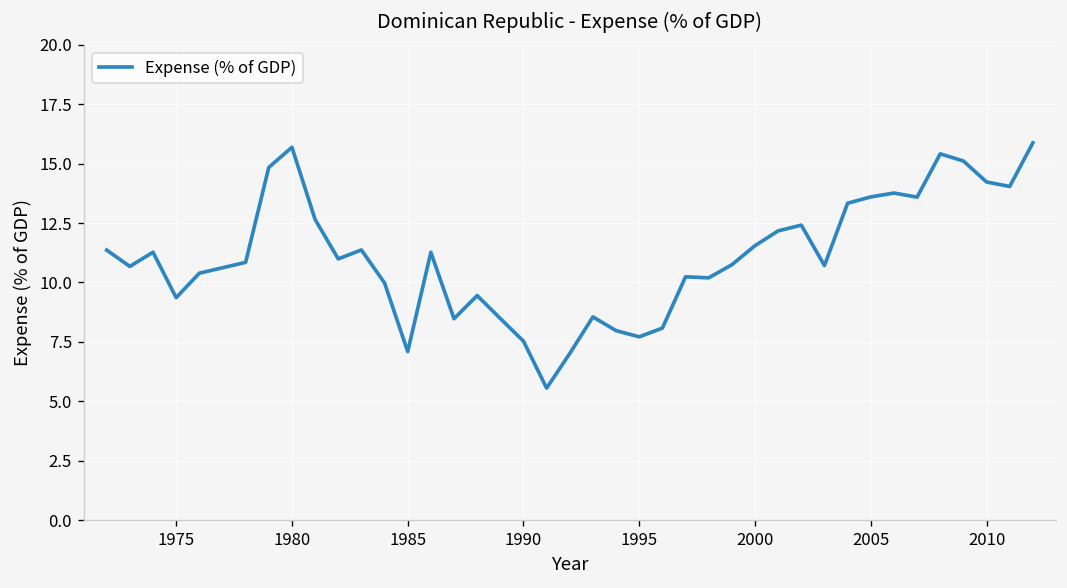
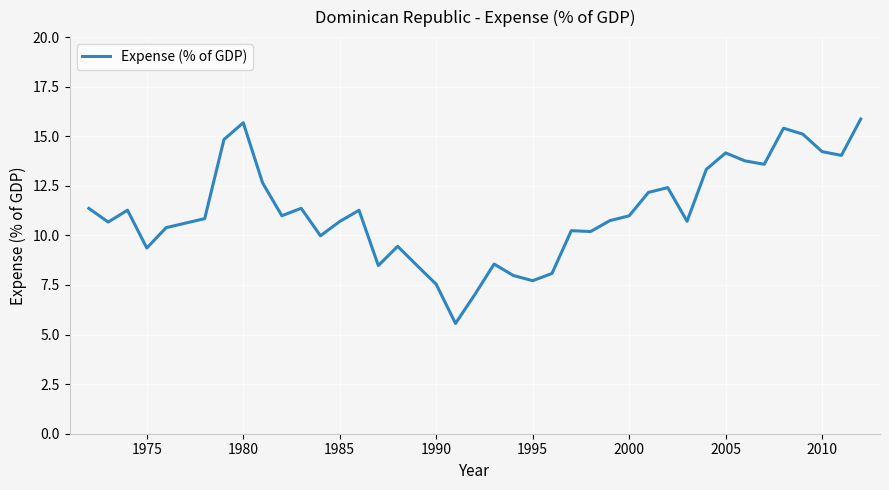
1985: 7.1 -> 10.7
2000: 11.5 -> 11.0
2005: 13.6 -> 14.2
